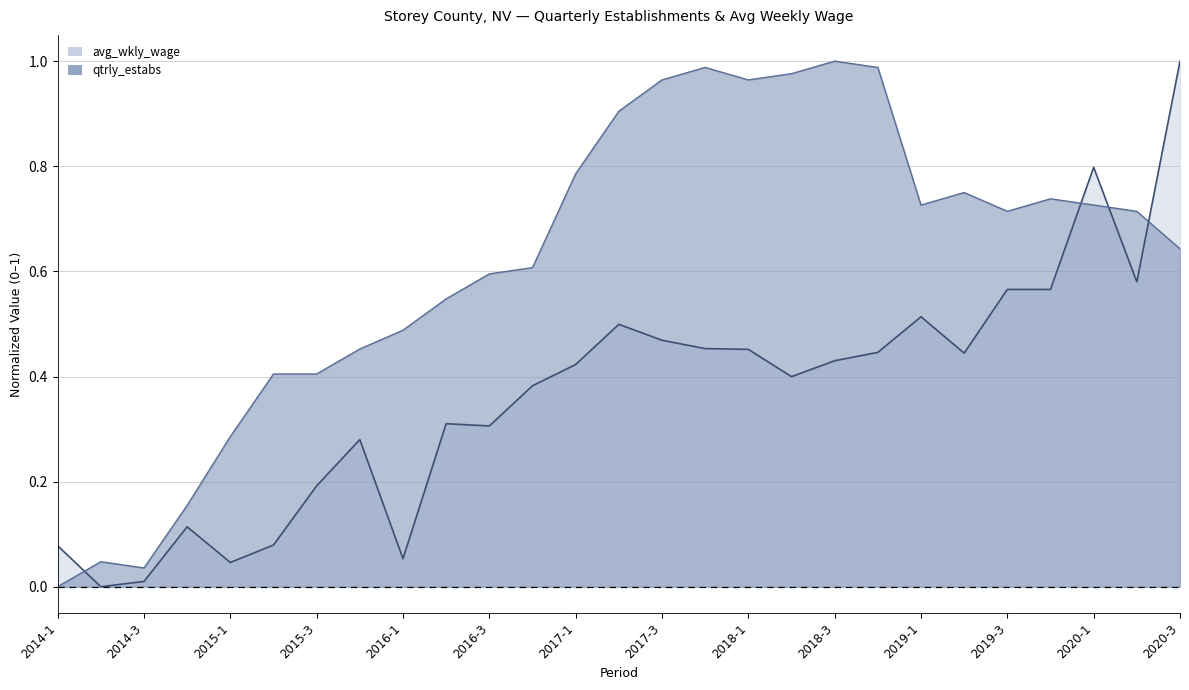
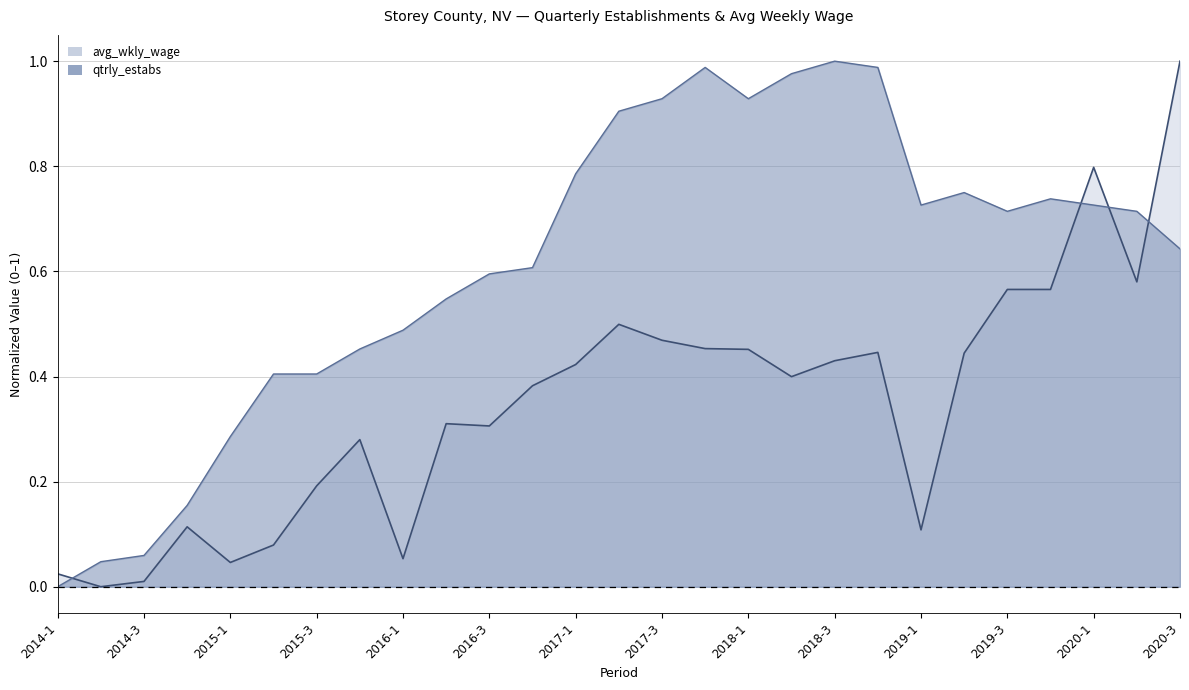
avg_wkly_wage, 2014-1: 0.08 -> 0.02
qtrly_estabs, 2014-3: 0.04 -> 0.06
qtrly_estabs, 2017-3: 0.96 -> 0.93
qtrly_estabs, 2018-1: 0.96 -> 0.93
avg_wkly_wage, 2019-1: 0.51 -> 0.11
